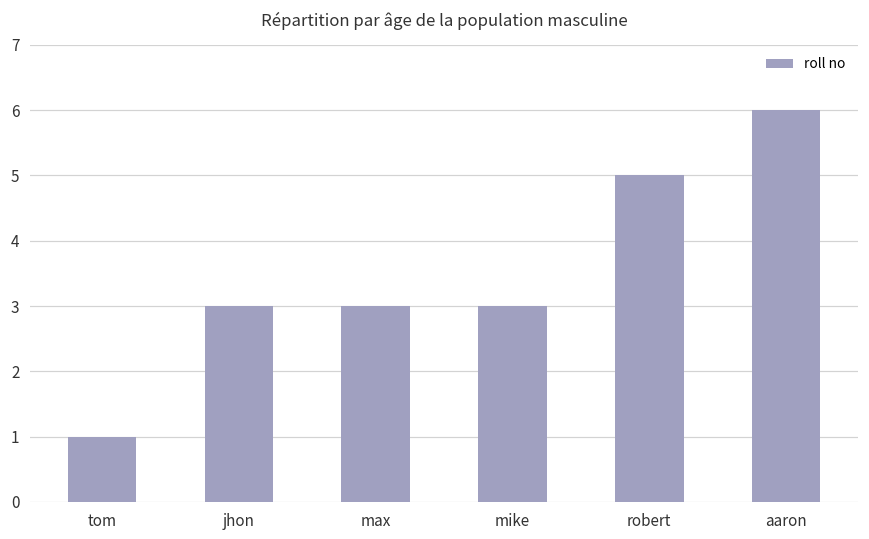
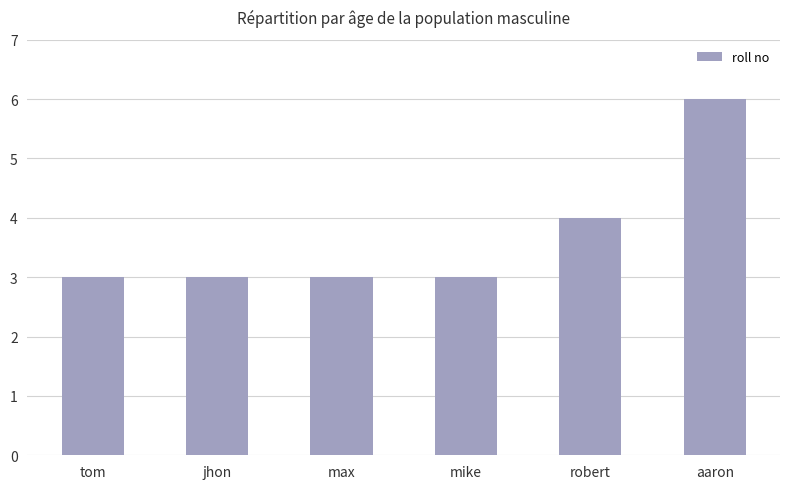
tom: 1 -> 3
robert: 5 -> 4
